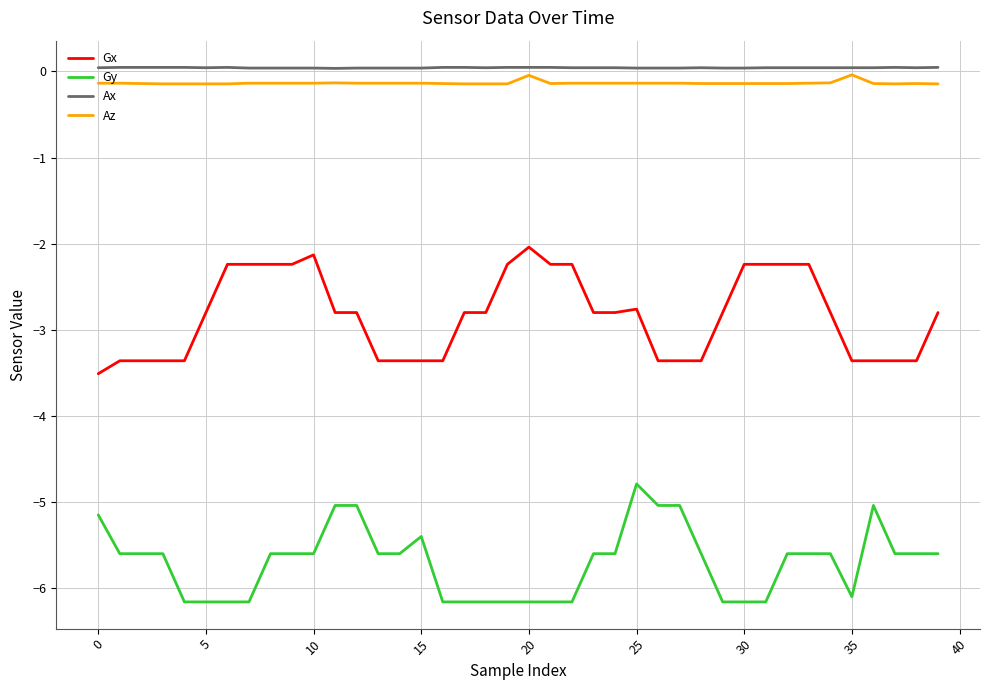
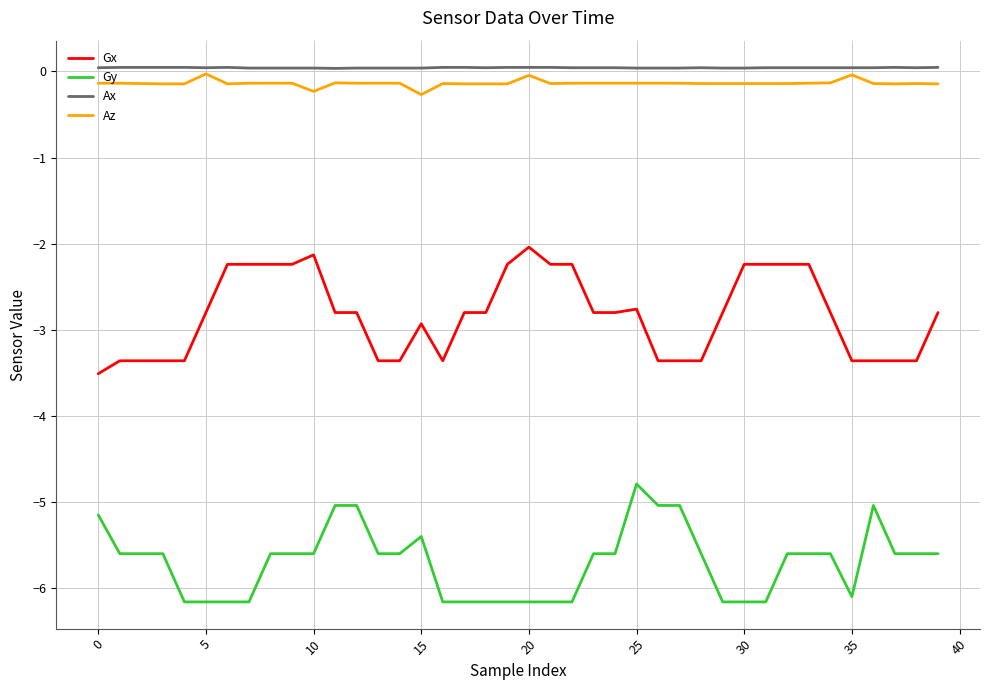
Az, 5: -0.1 -> 0.0
Az, 10: -0.1 -> -0.2
Gx, 15: -3.4 -> -2.9
Az, 15: -0.1 -> -0.3
